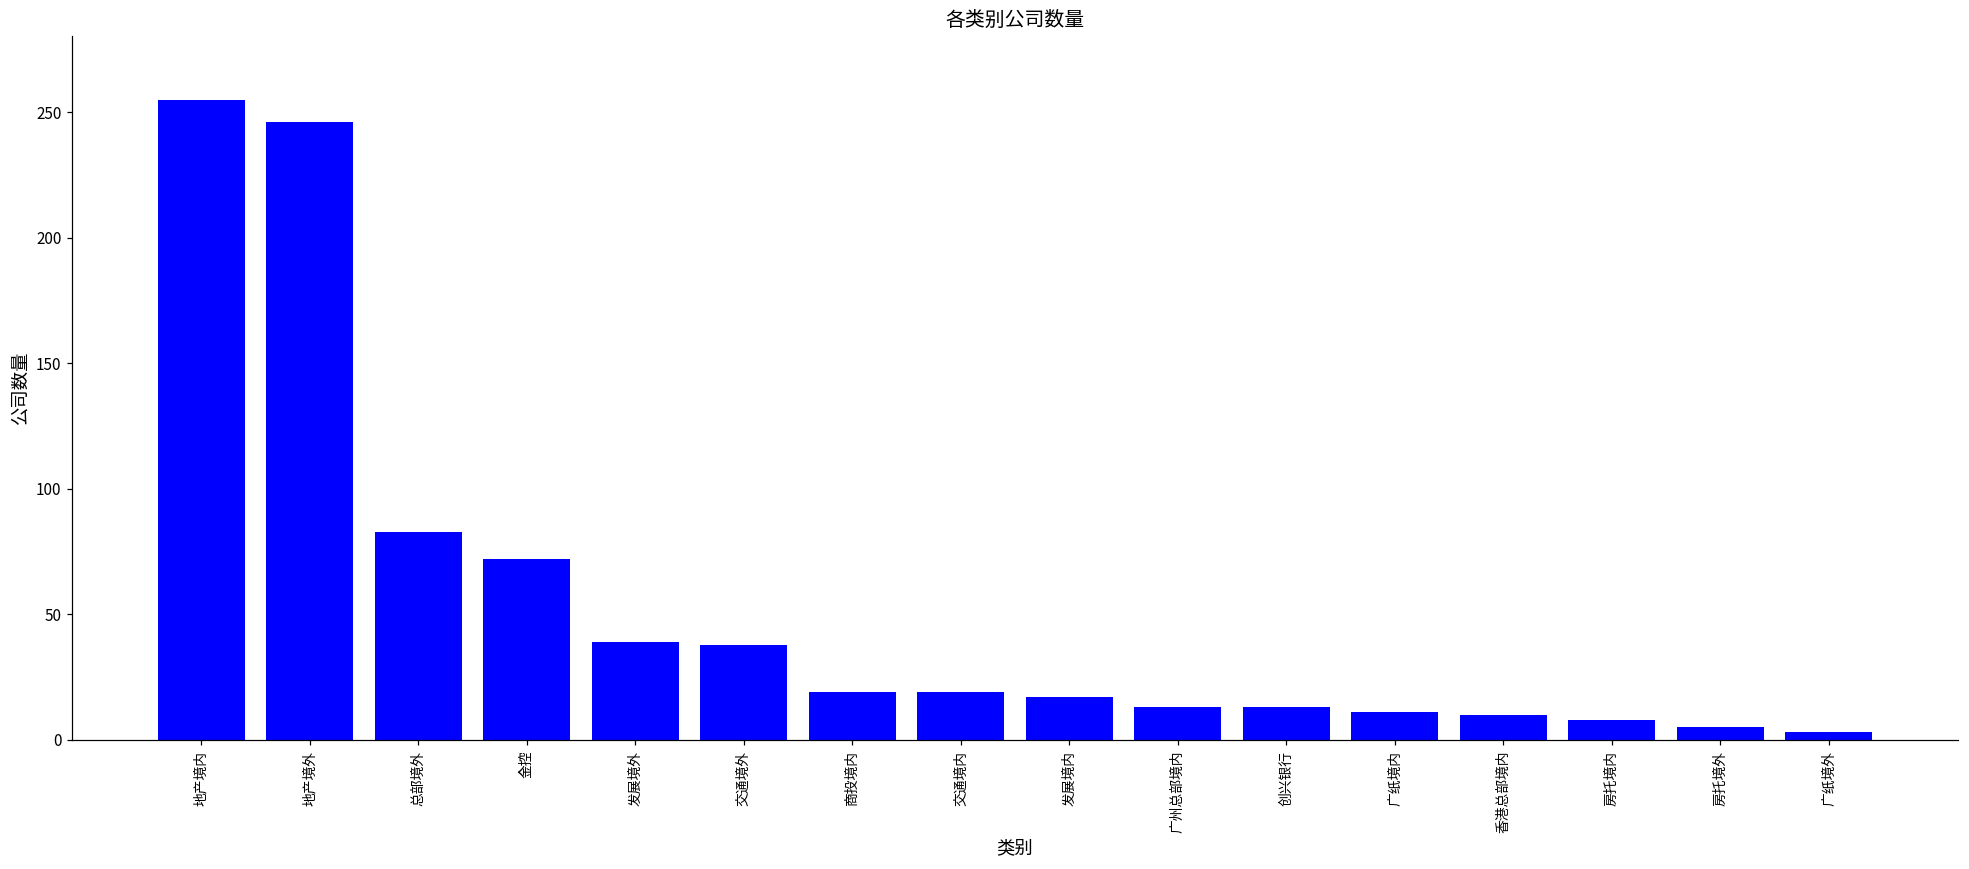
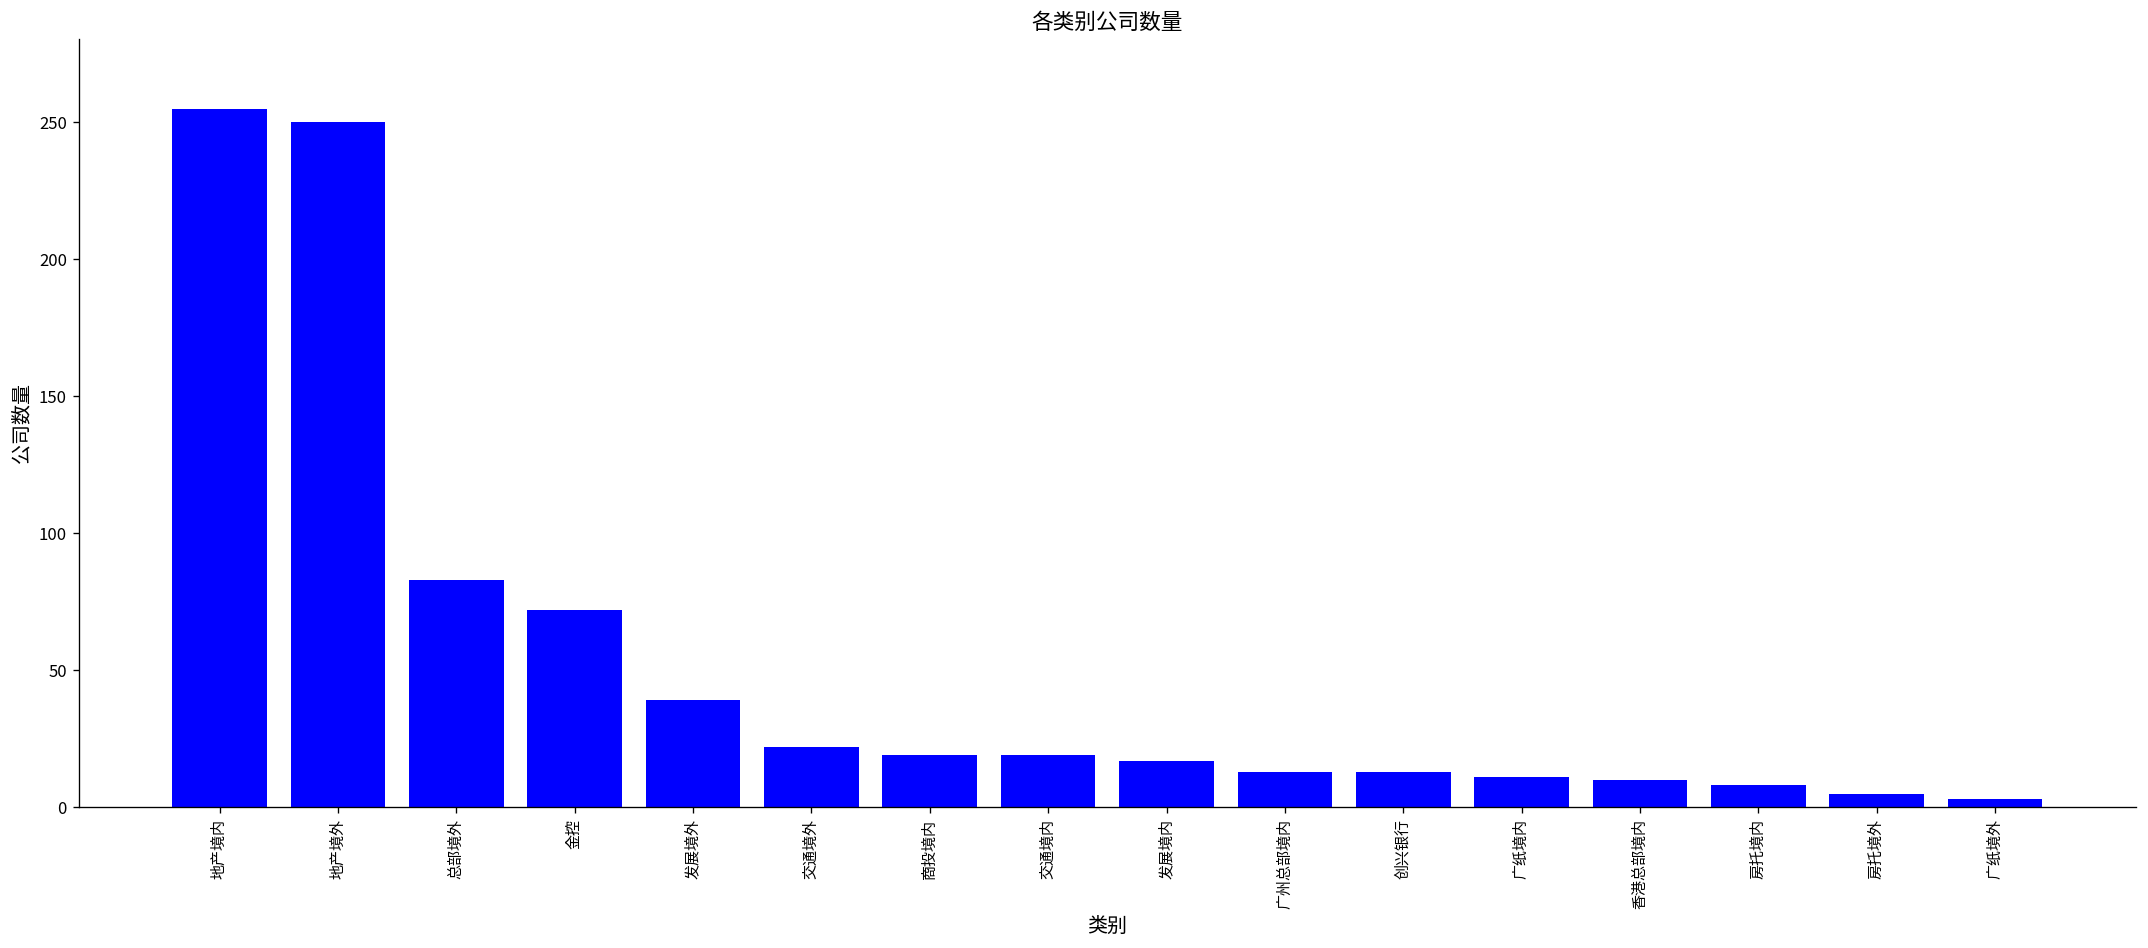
地产境外: 246 -> 250
交通境外: 38 -> 22
